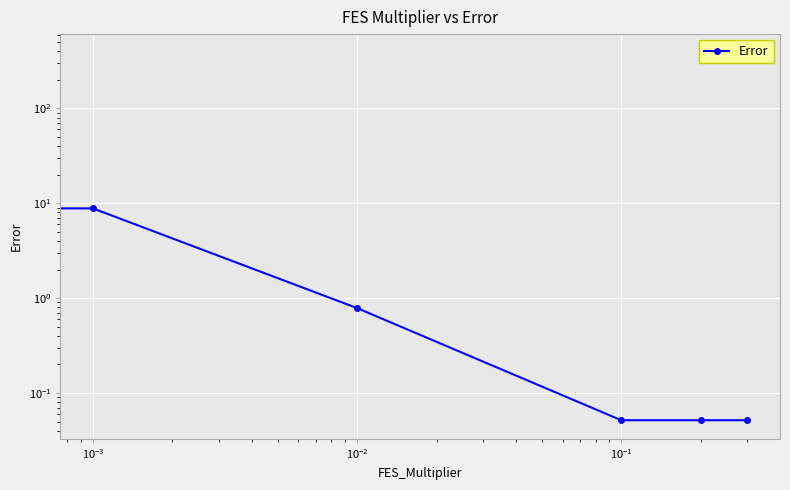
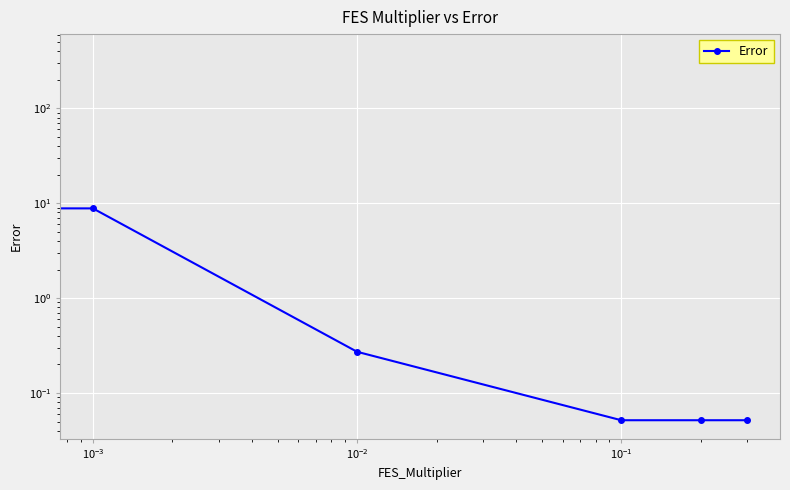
10^-2: 0.8 -> 0.27
